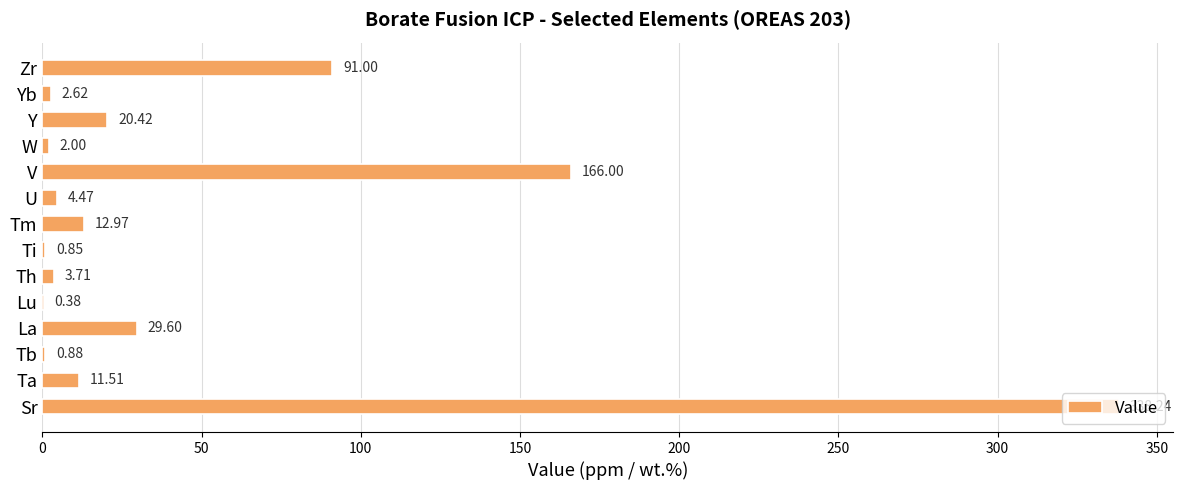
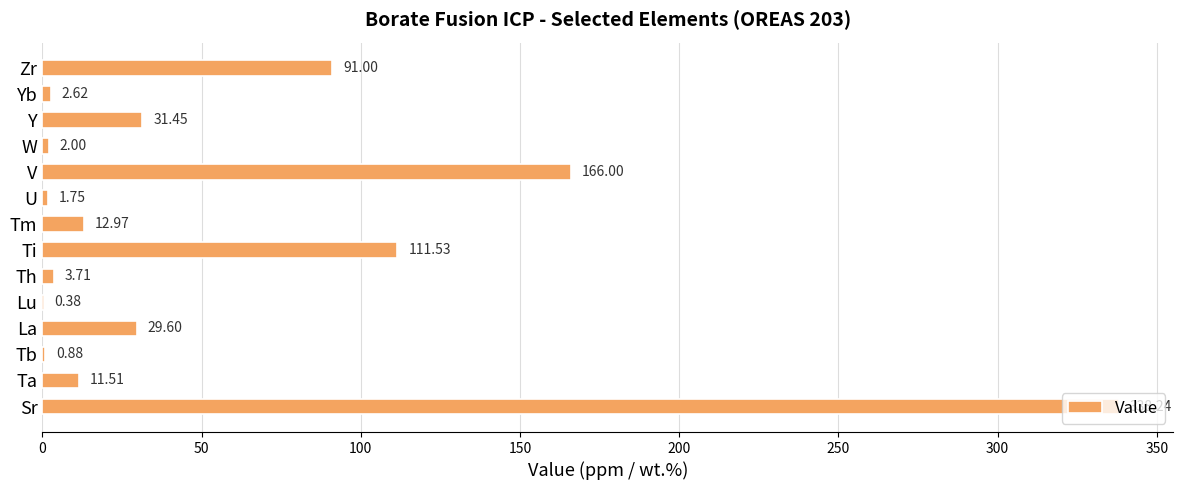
Y: 20.42 -> 31.45
U: 4.47 -> 1.75
Ti: 0.85 -> 111.53
